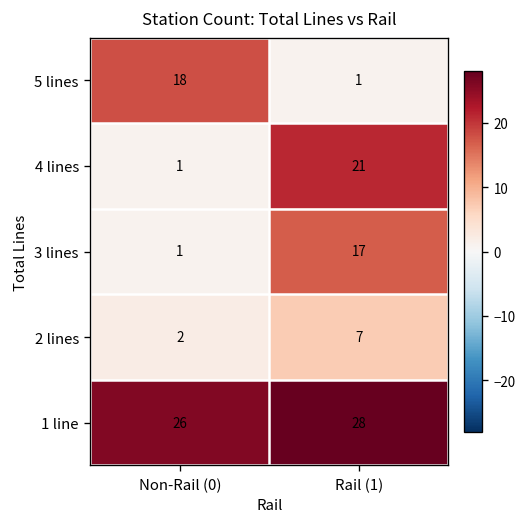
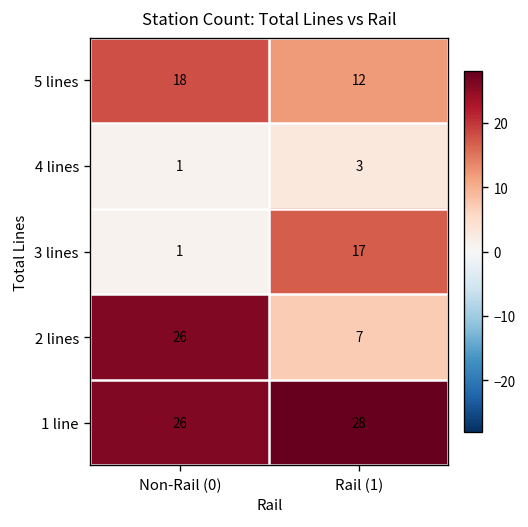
5 lines, Rail (1): 1 -> 12
4 lines, Rail (1): 21 -> 3
2 lines, Non-Rail (0): 2 -> 26
